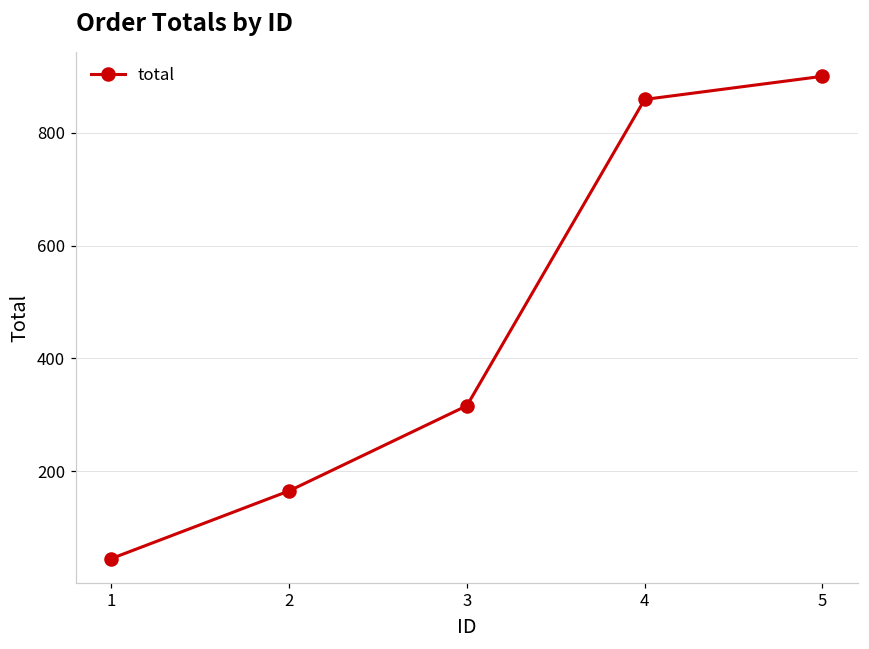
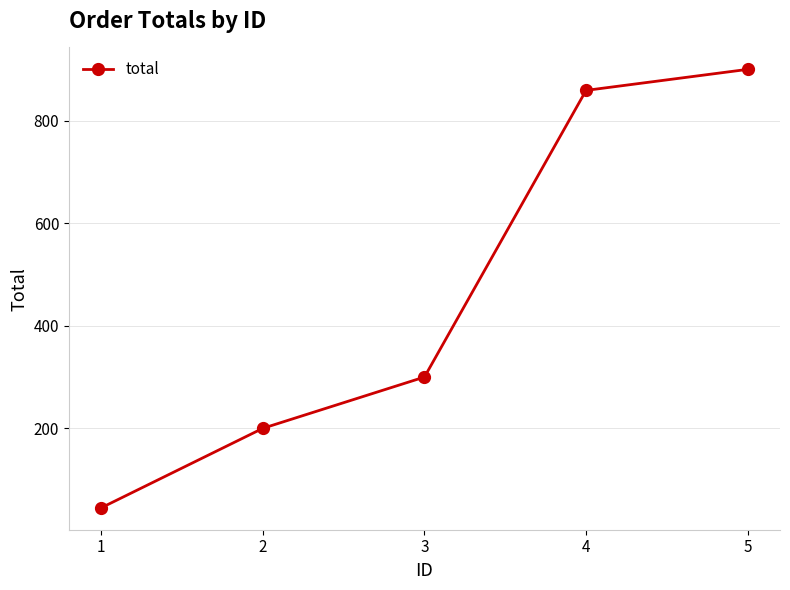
2: 170 -> 200
3: 320 -> 300
